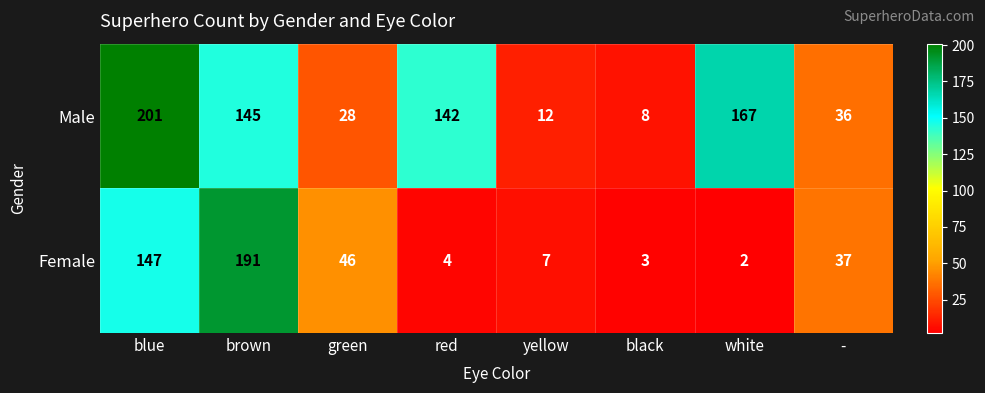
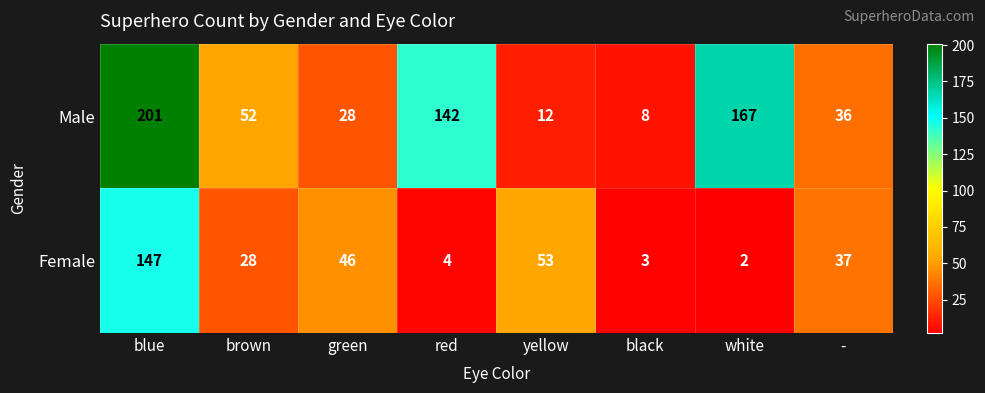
Male, brown: 145 -> 52
Female, brown: 191 -> 28
Female, yellow: 7 -> 53
